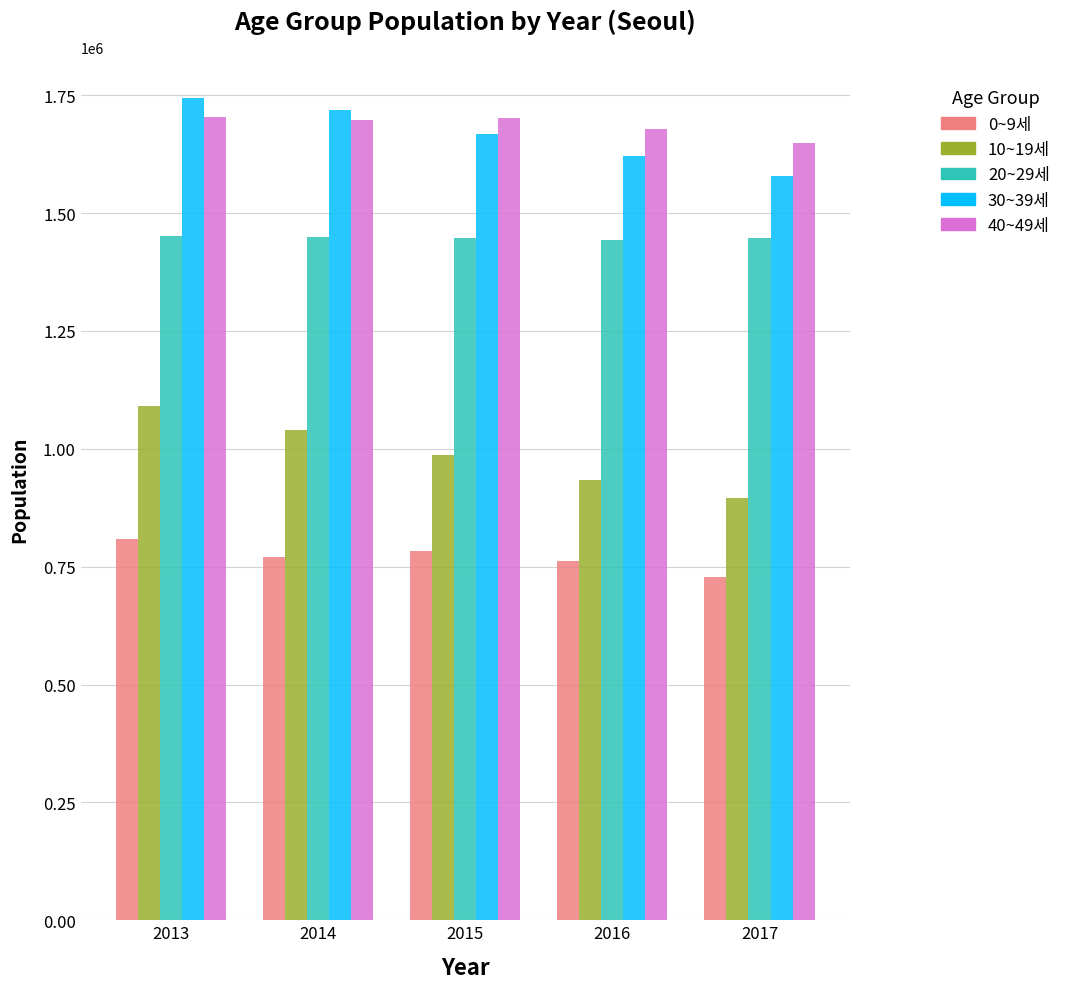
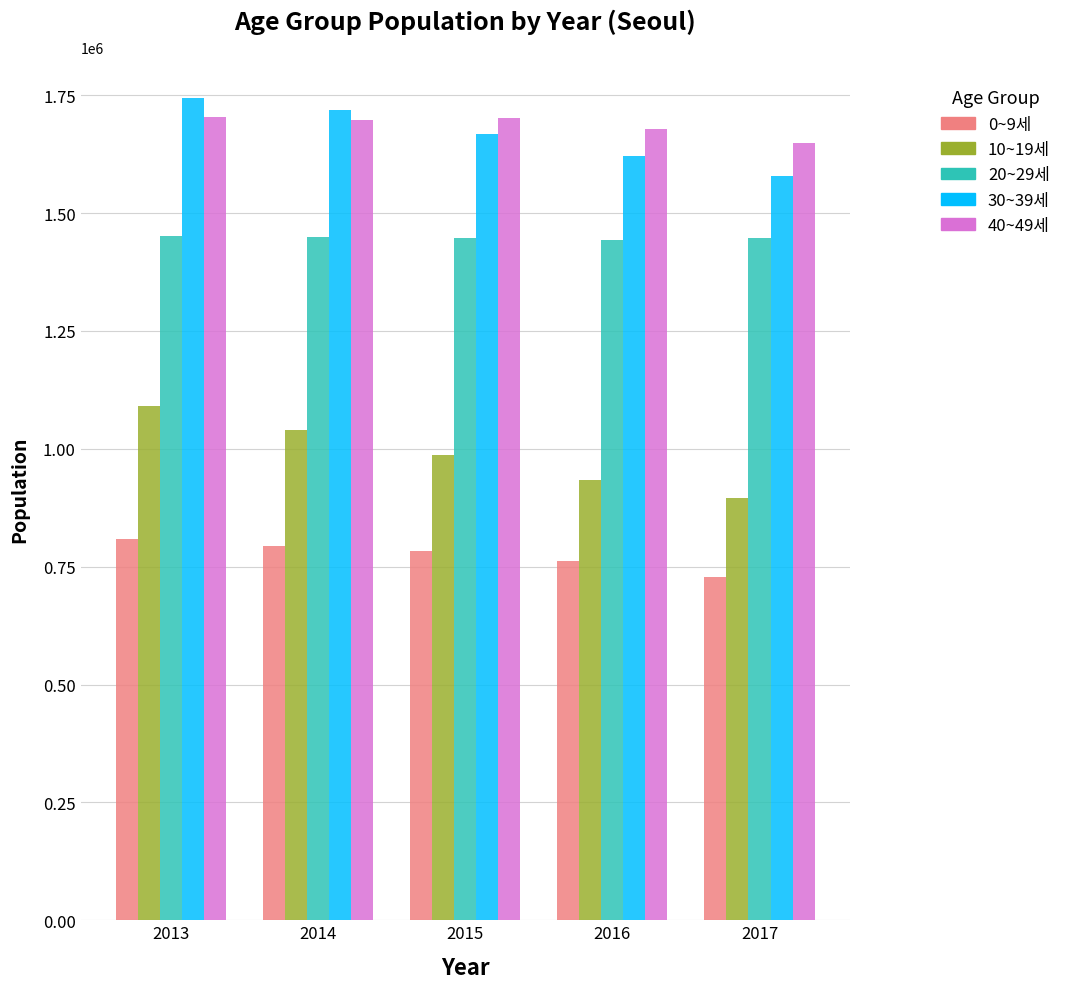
0~9세, 2014: 770000 -> 790000
